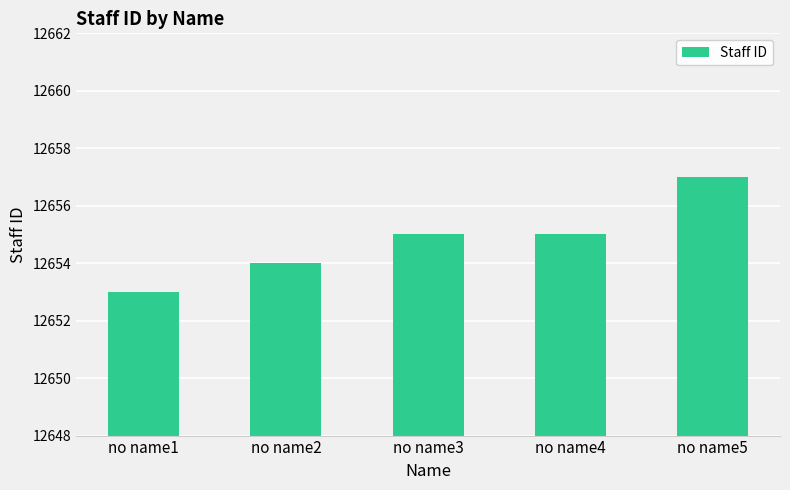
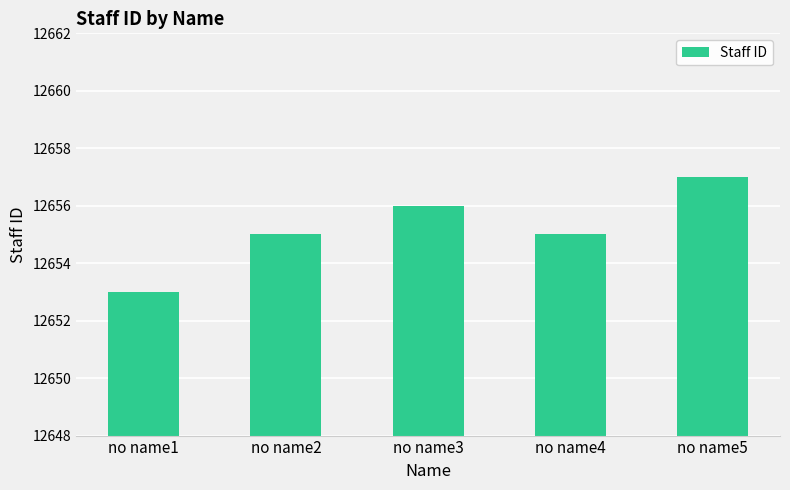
no name2: 12654 -> 12655
no name3: 12655 -> 12656
